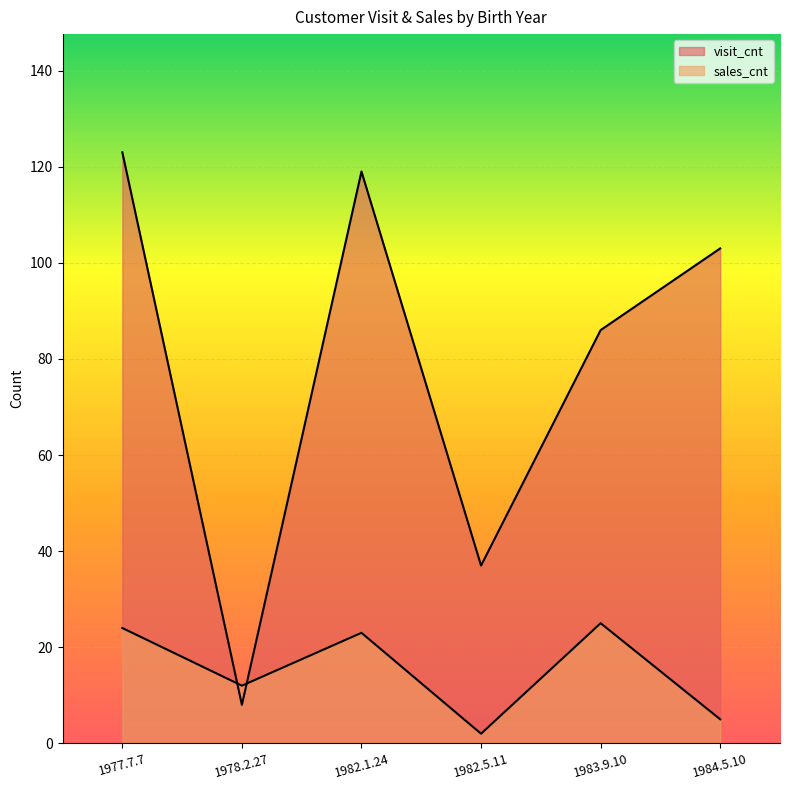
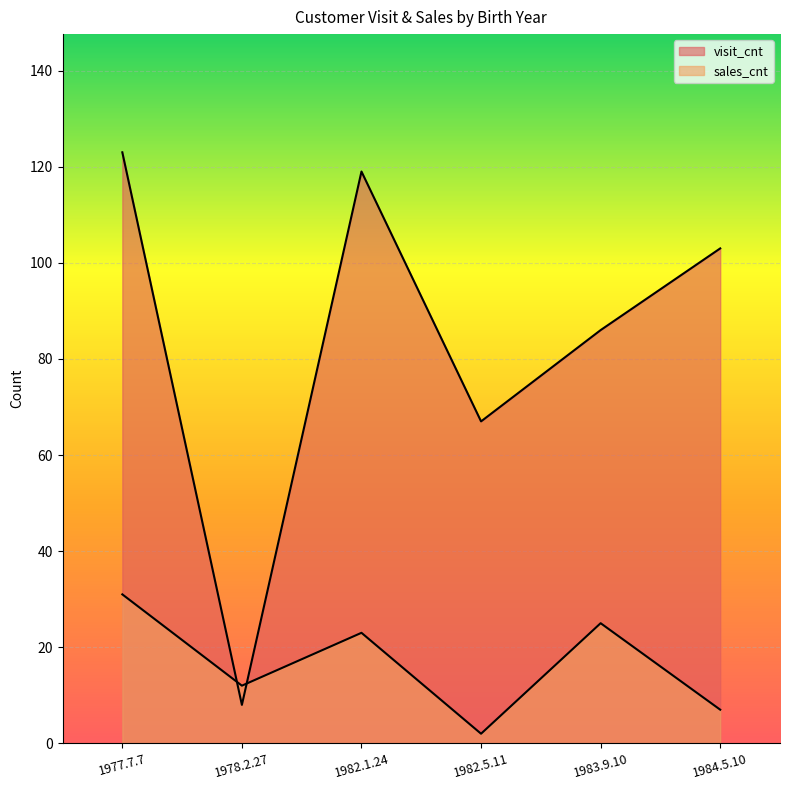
sales_cnt, 1977.7.7: 24 -> 31
visit_cnt, 1982.5.11: 37 -> 67
sales_cnt, 1984.5.10: 5 -> 7
